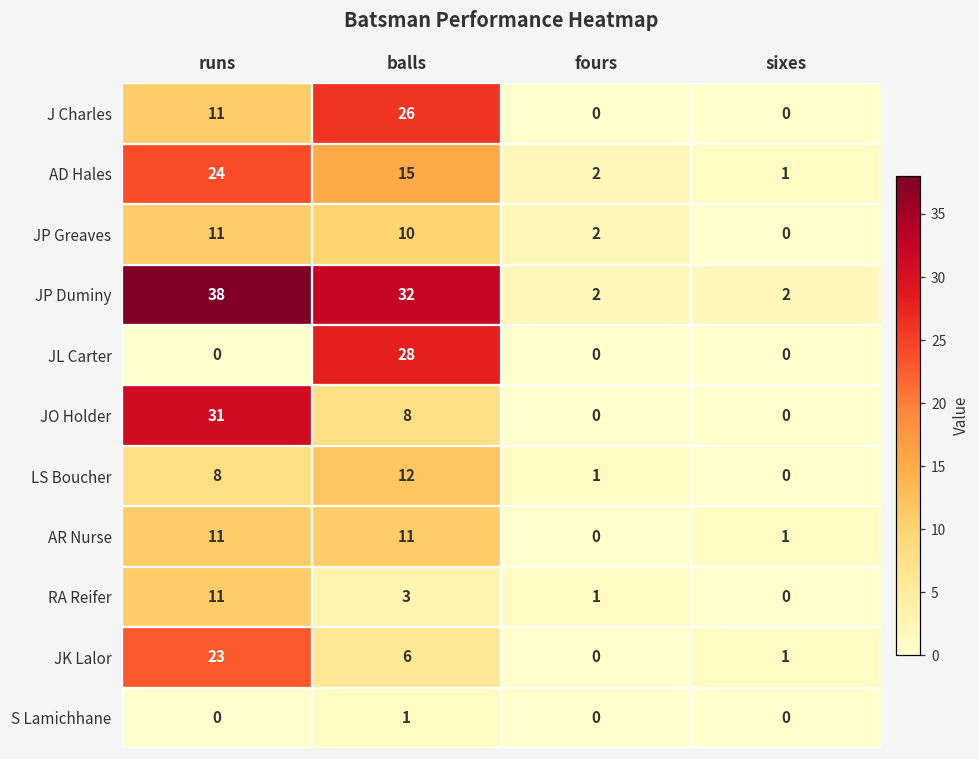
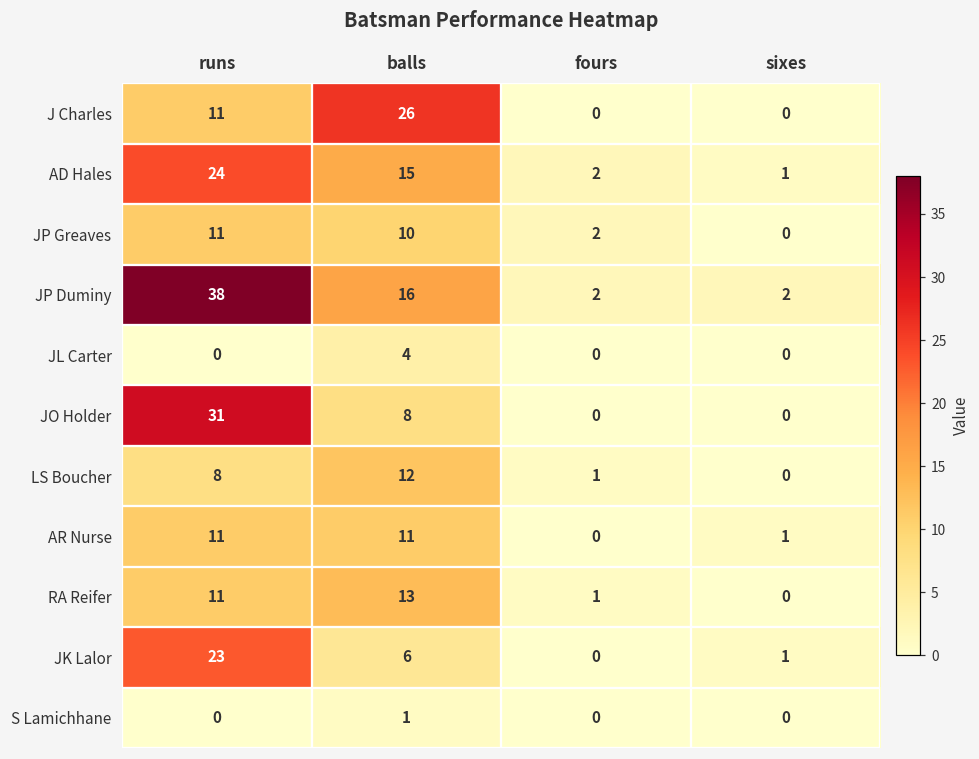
JP Duminy, balls: 32 -> 16
JL Carter, balls: 28 -> 4
RA Reifer, balls: 3 -> 13
